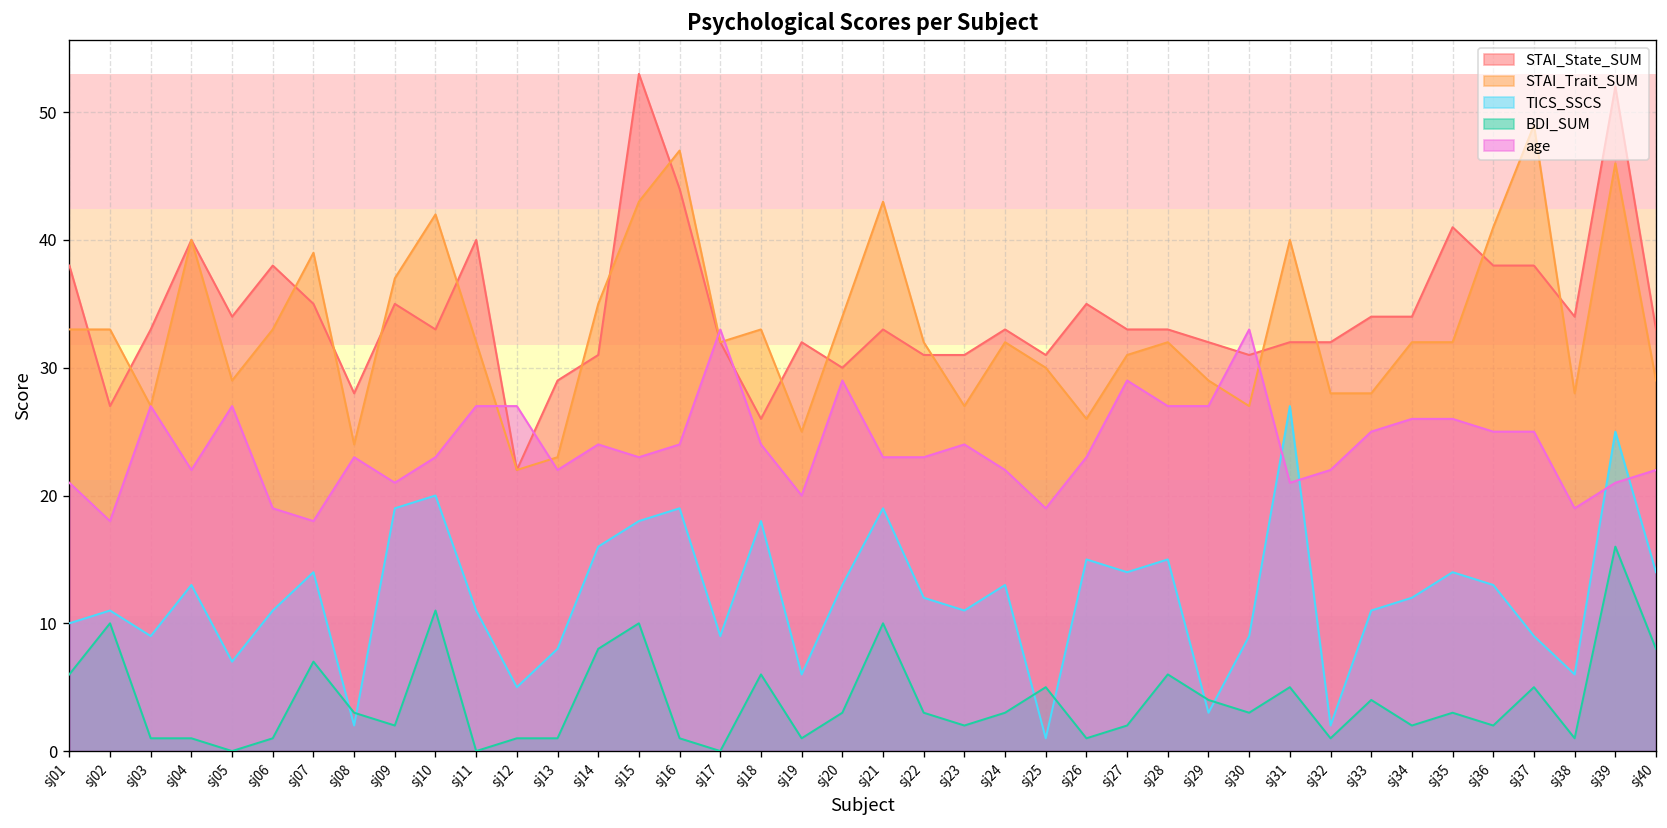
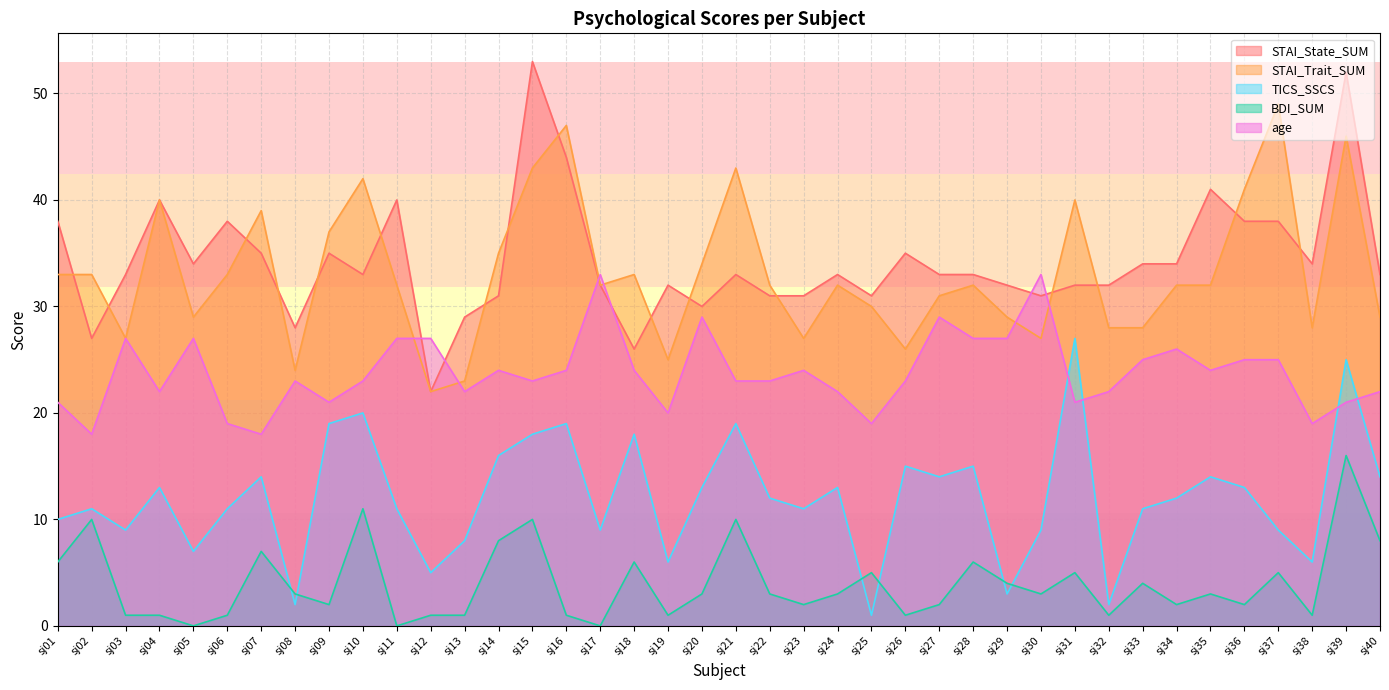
age, sj35: 26 -> 24
